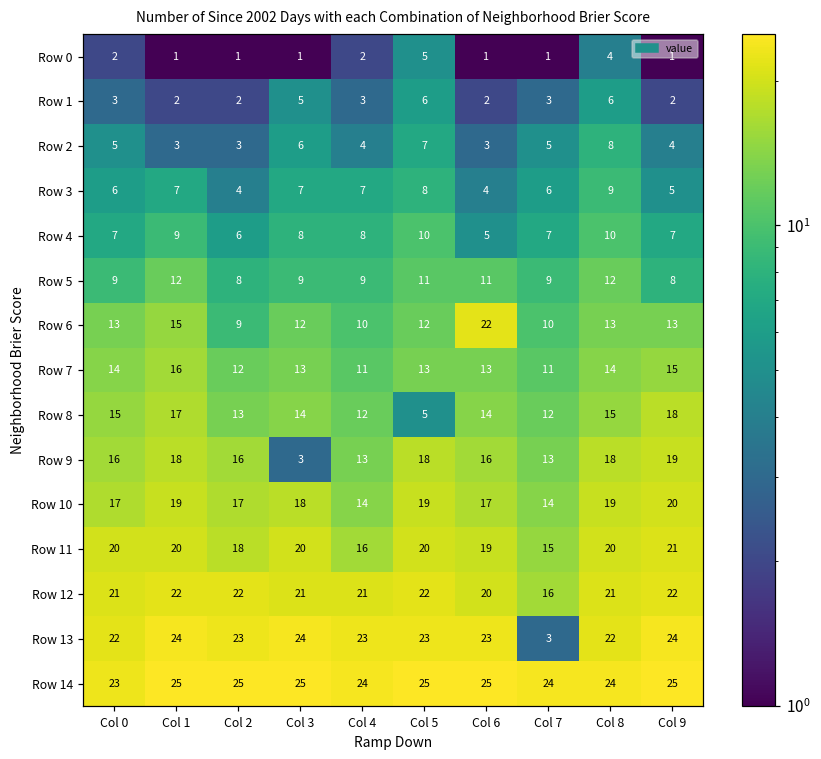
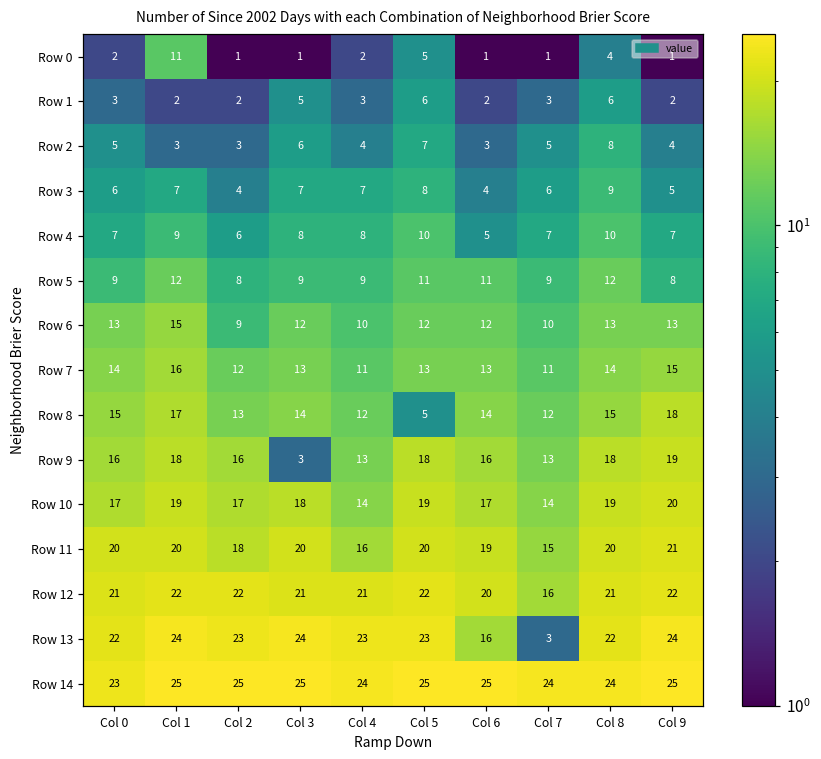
Row 0, Col 1: 1 -> 11
Row 6, Col 6: 22 -> 12
Row 13, Col 6: 23 -> 16
